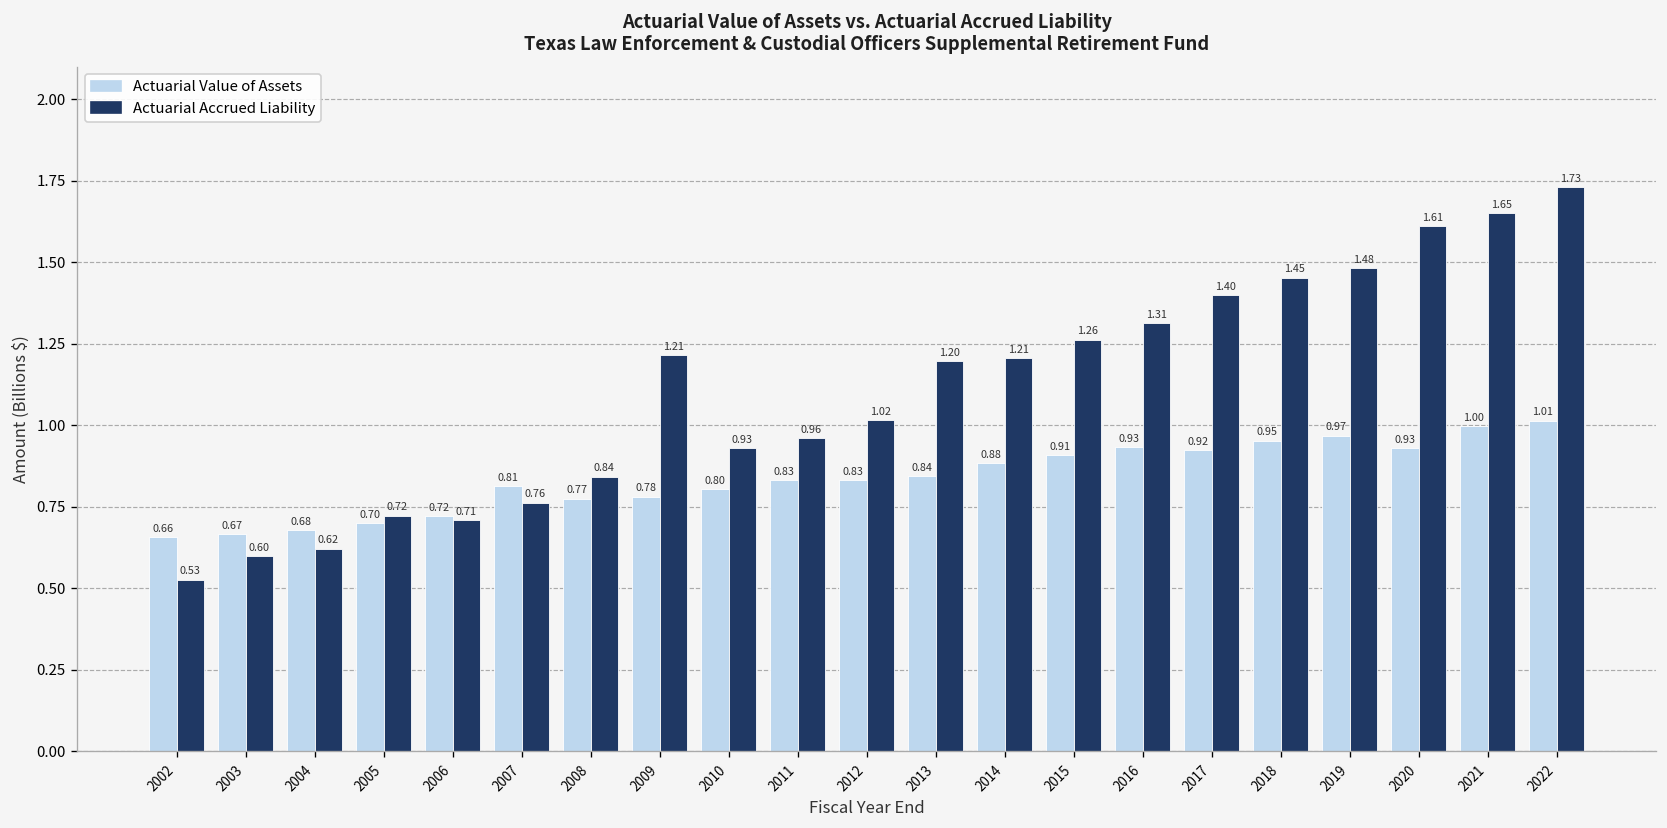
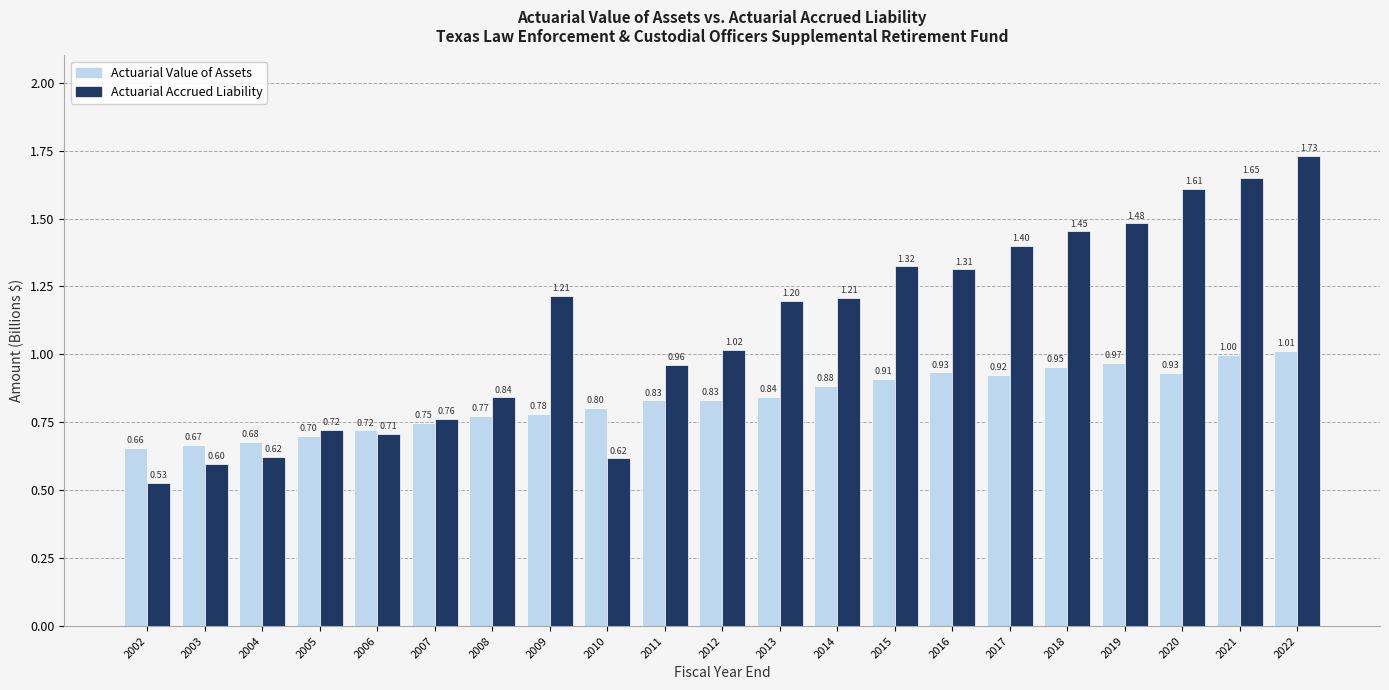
Actuarial Value of Assets, 2007: 0.81 -> 0.75
Actuarial Accrued Liability, 2010: 0.93 -> 0.62
Actuarial Accrued Liability, 2015: 1.26 -> 1.32
